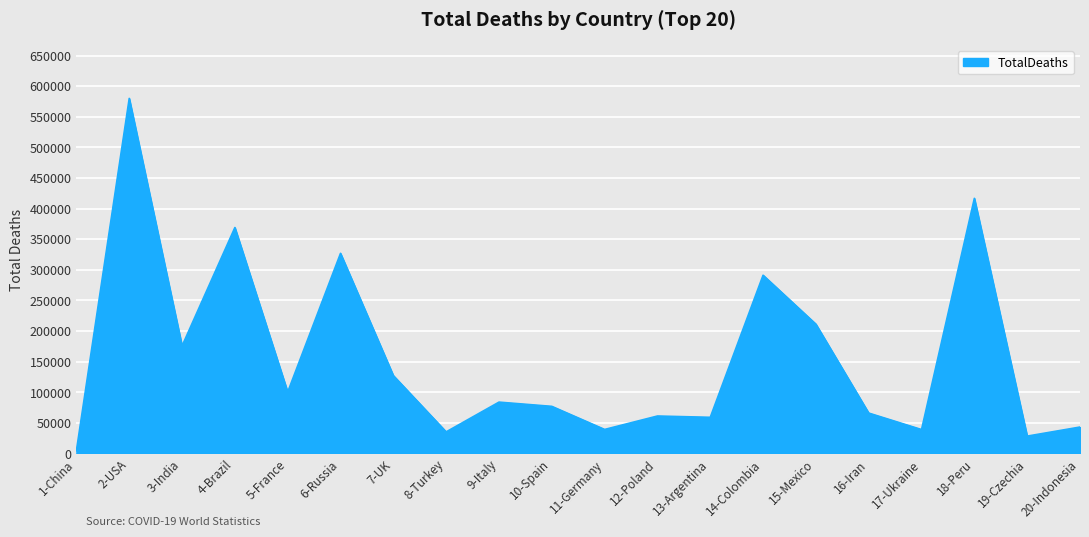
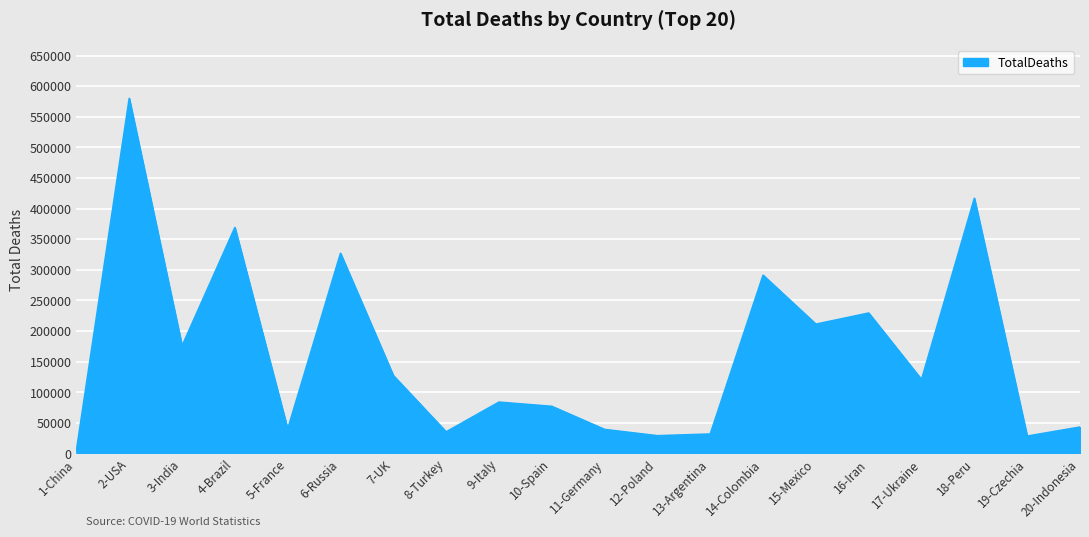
5-France: 100000 -> 40000
12-Poland: 60000 -> 30000
13-Argentina: 60000 -> 30000
16-Iran: 70000 -> 230000
17-Ukraine: 40000 -> 120000
